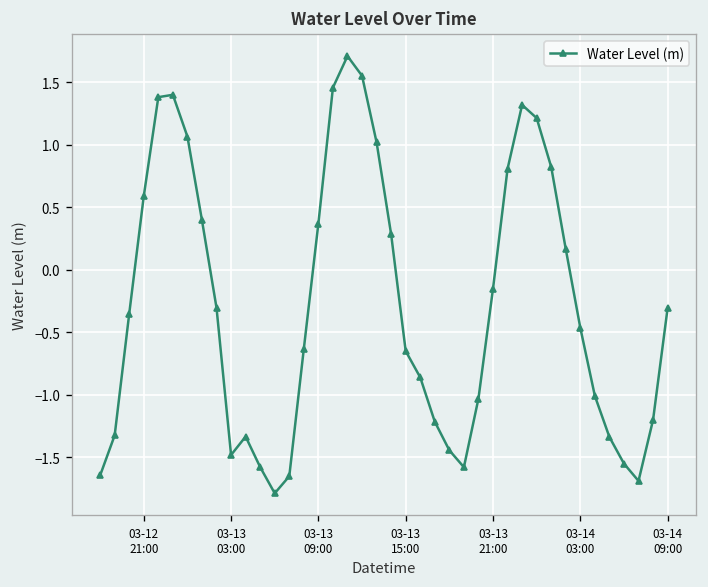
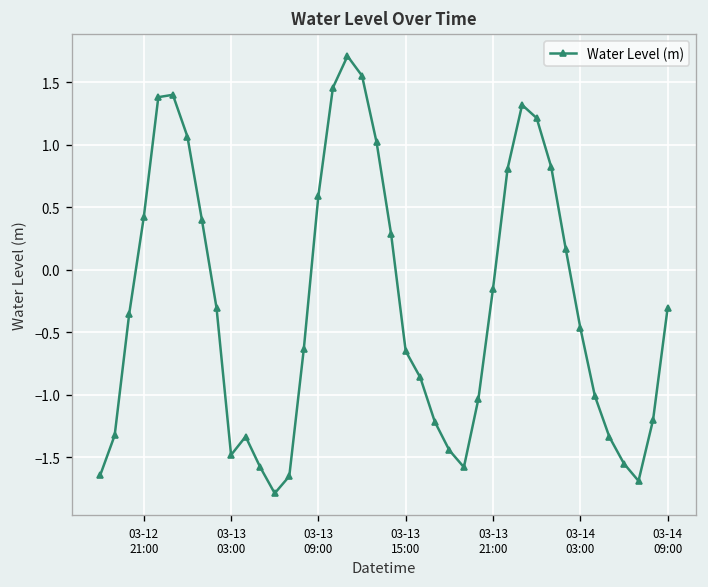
03-12 21:00: 0.59 -> 0.42
03-13 09:00: 0.37 -> 0.59
